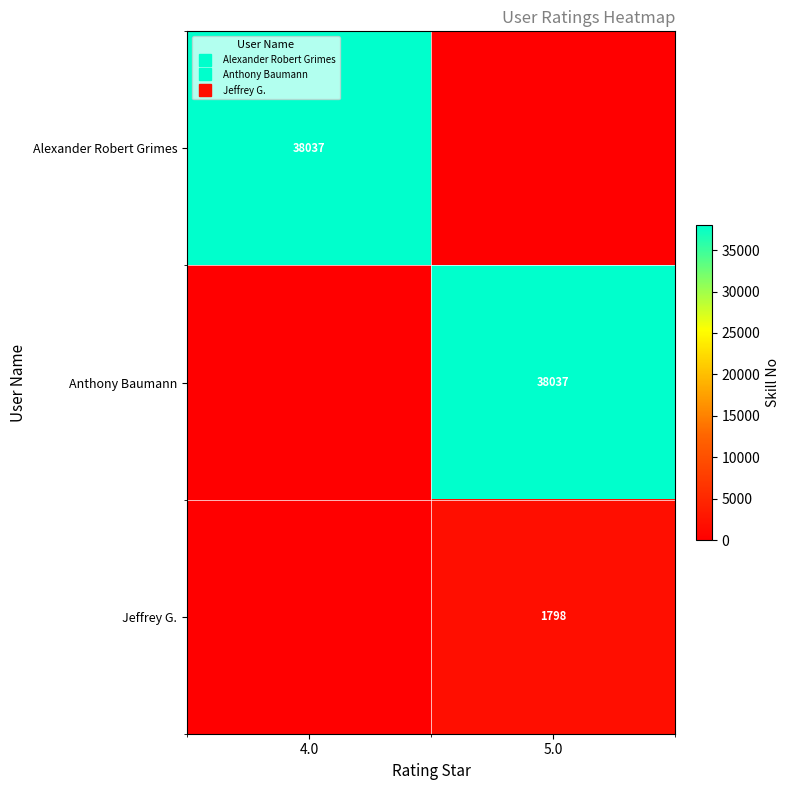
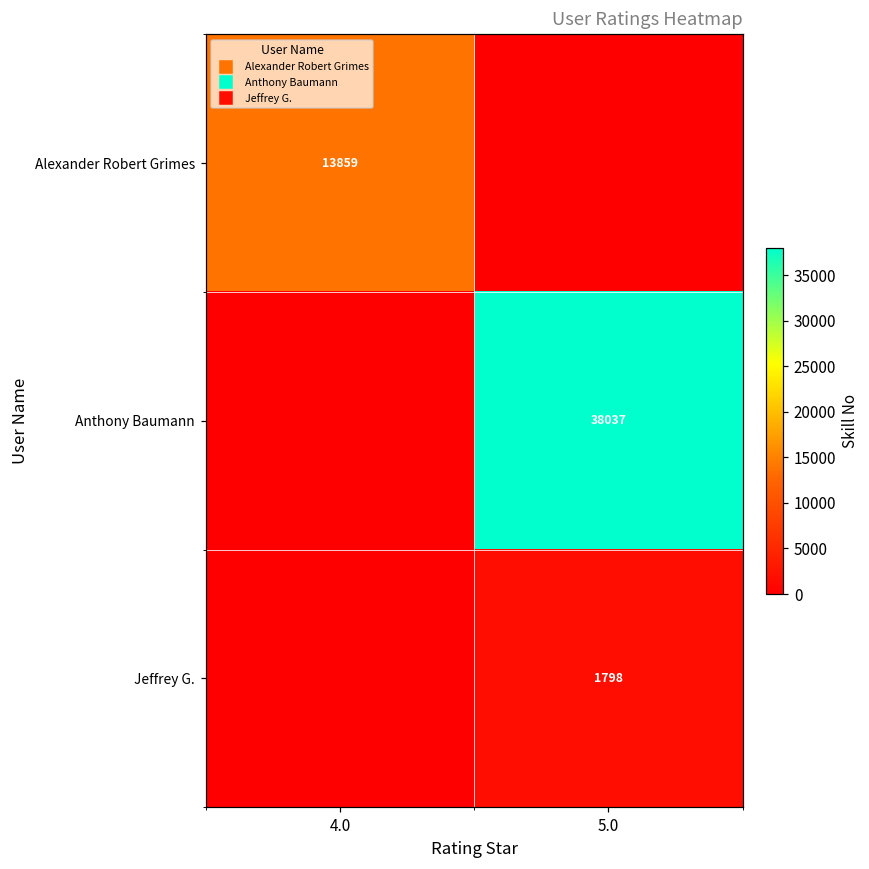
Alexander Robert Grimes, 4.0: 38037 -> 13859
